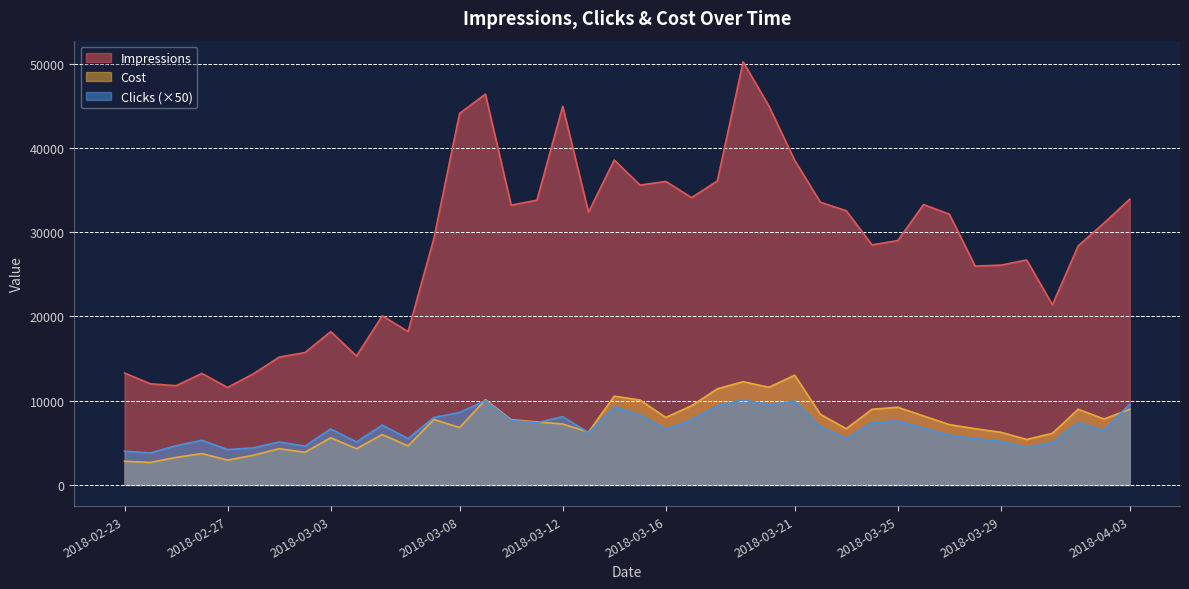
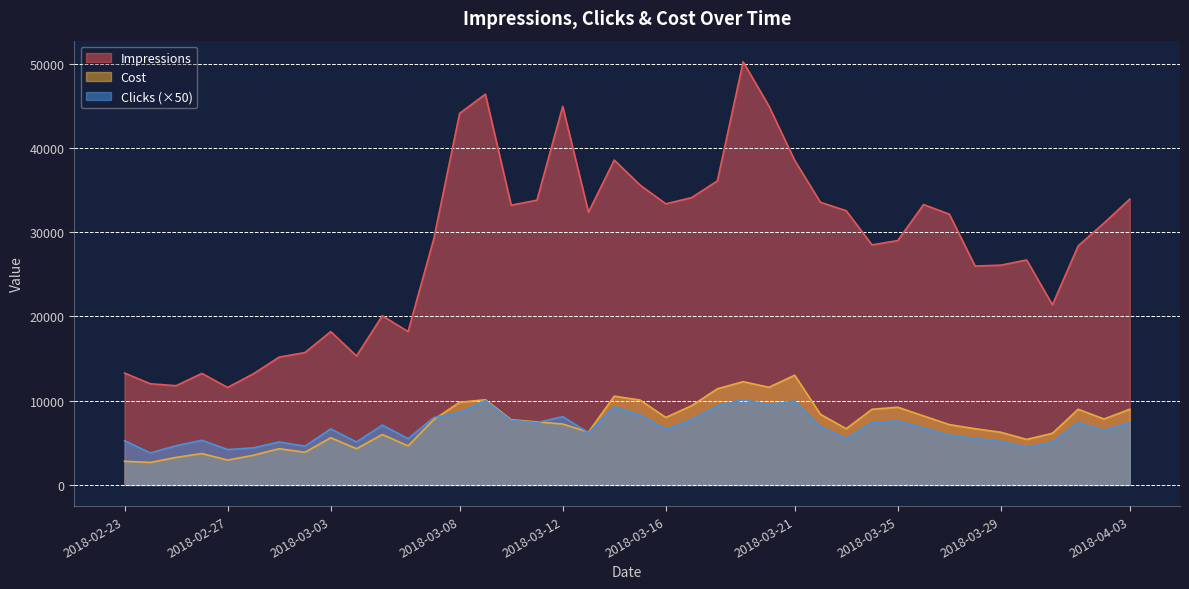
Clicks (×50), 2018-02-23: 4000 -> 5000
Cost, 2018-03-08: 7000 -> 10000
Impressions, 2018-03-16: 36000 -> 33000
Clicks (×50), 2018-04-03: 10000 -> 7000
